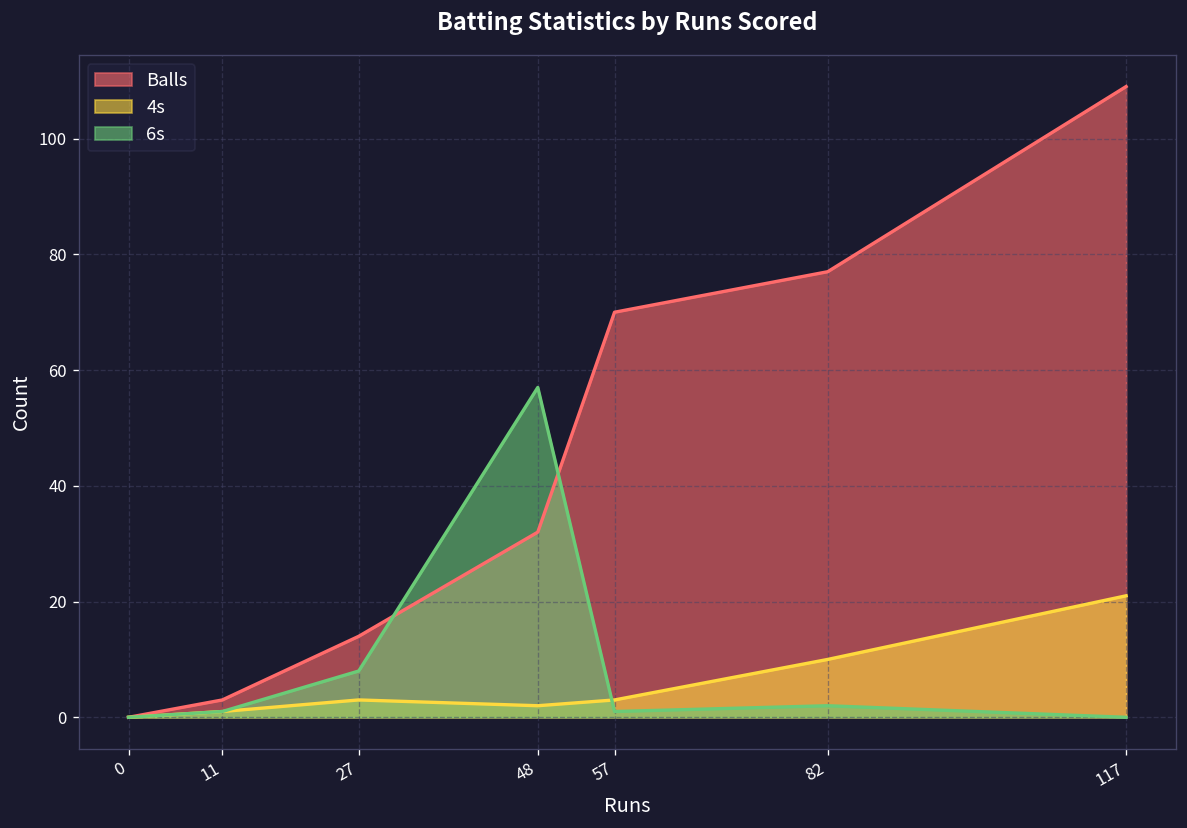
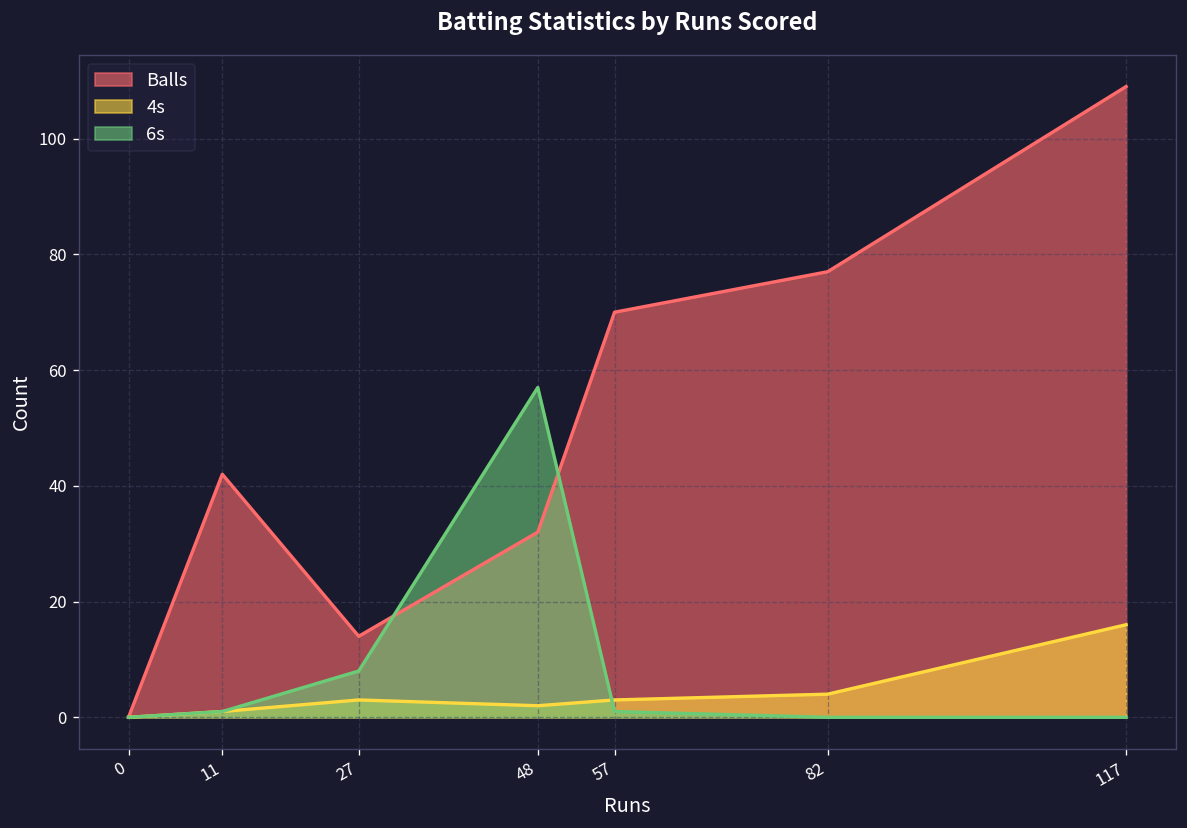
Balls, 11: 3 -> 42
4s, 82: 10 -> 4
6s, 82: 2 -> 0
4s, 117: 21 -> 16
